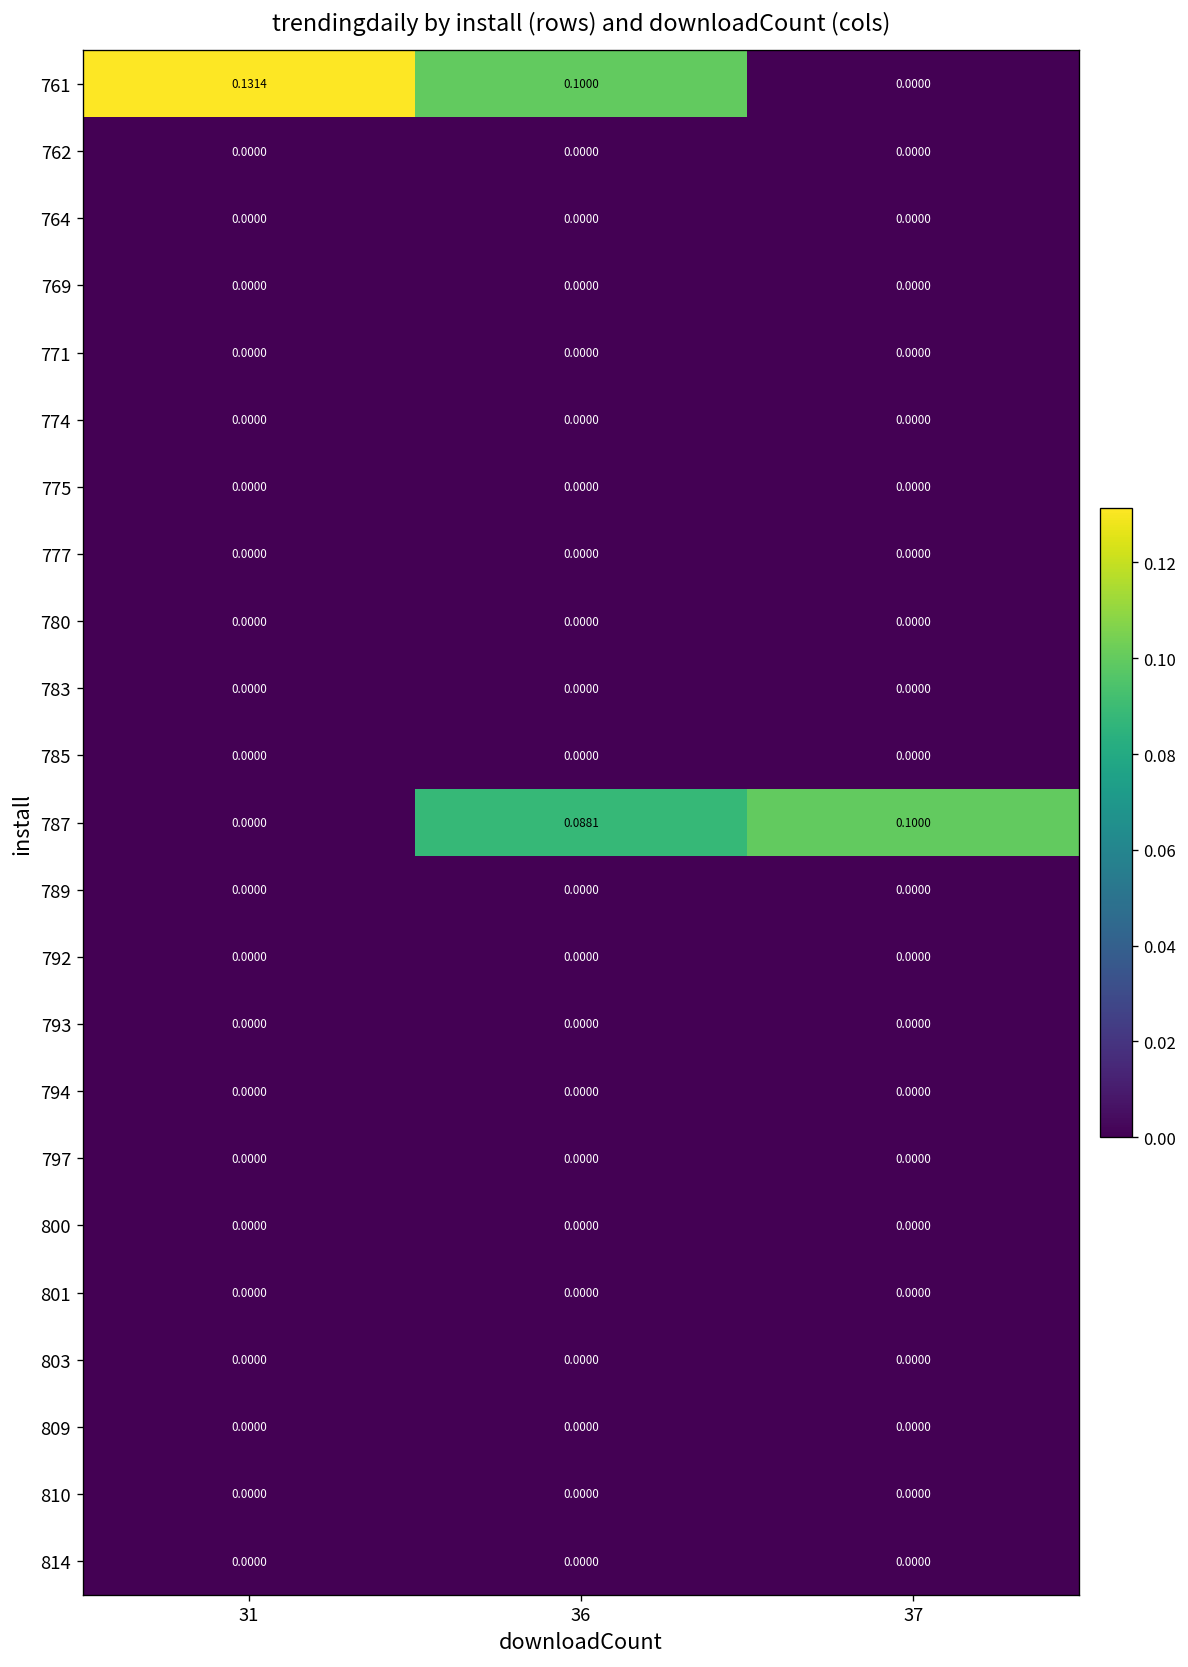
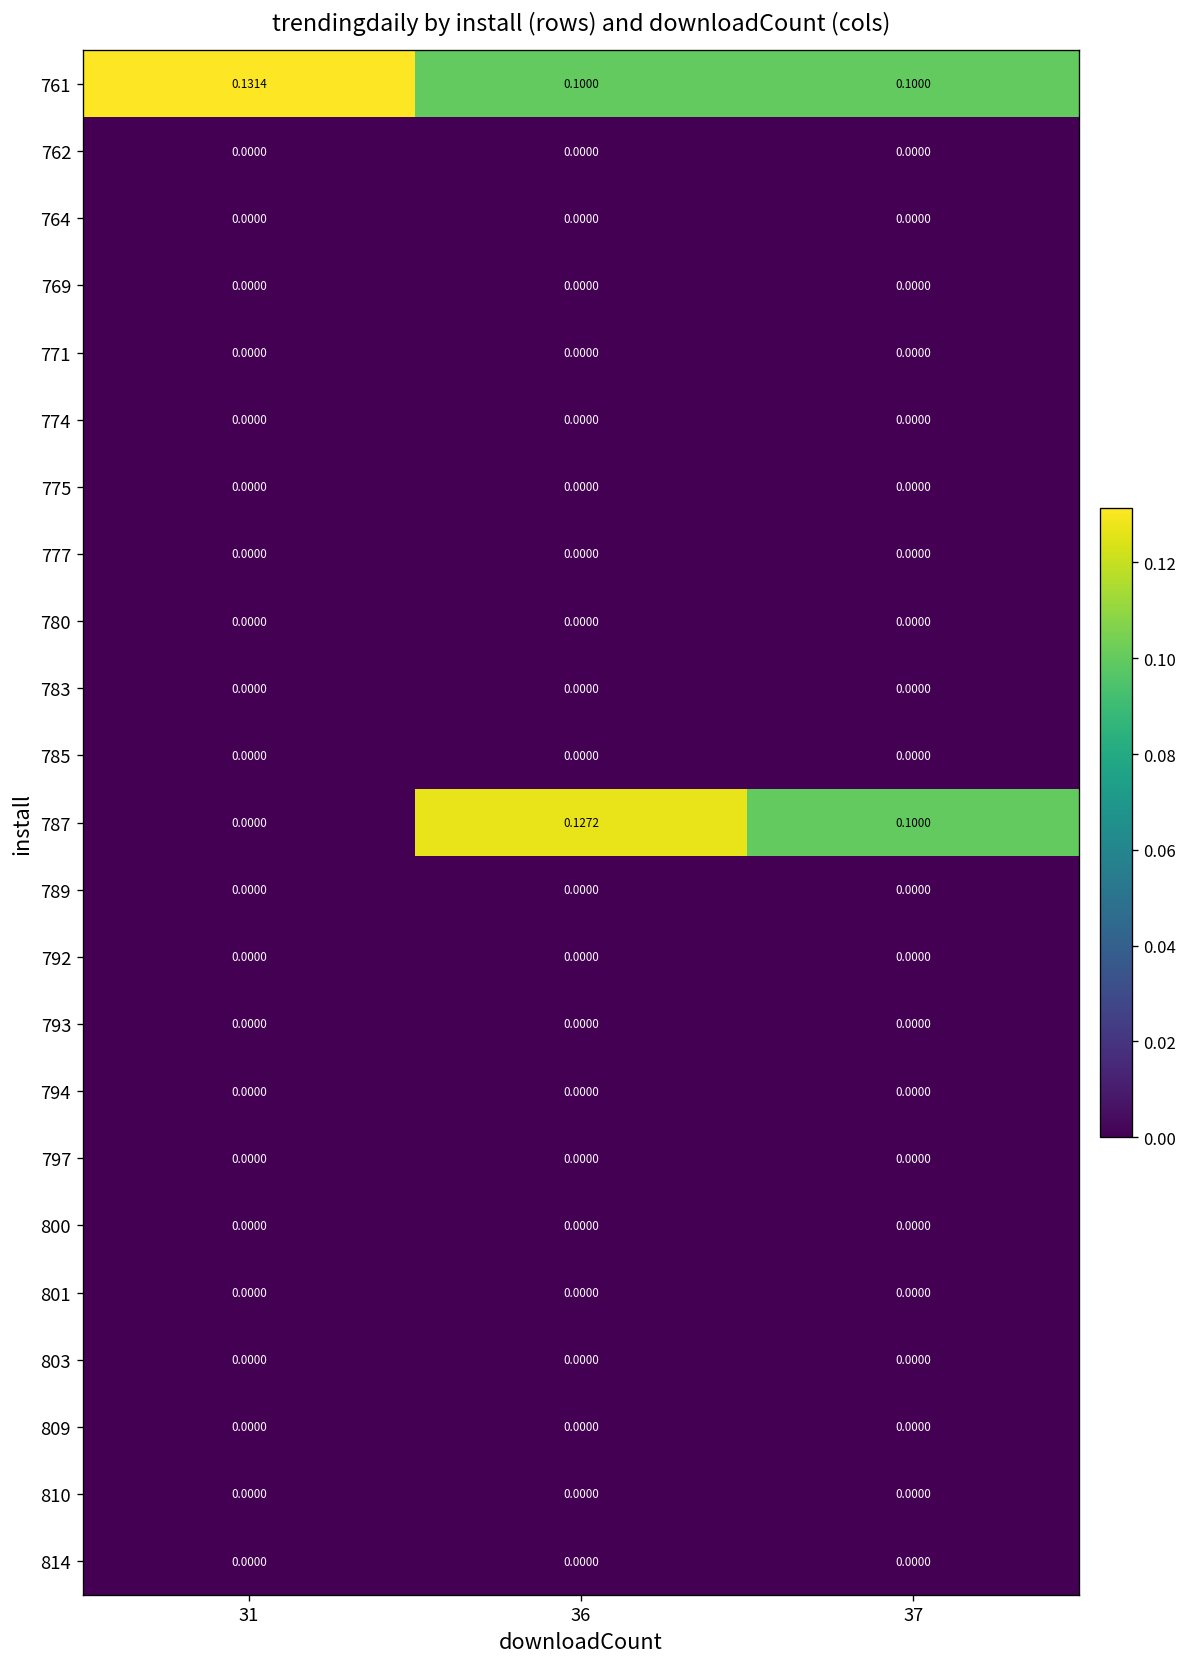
761, 37: 0.0000 -> 0.1000
787, 36: 0.0881 -> 0.1272
